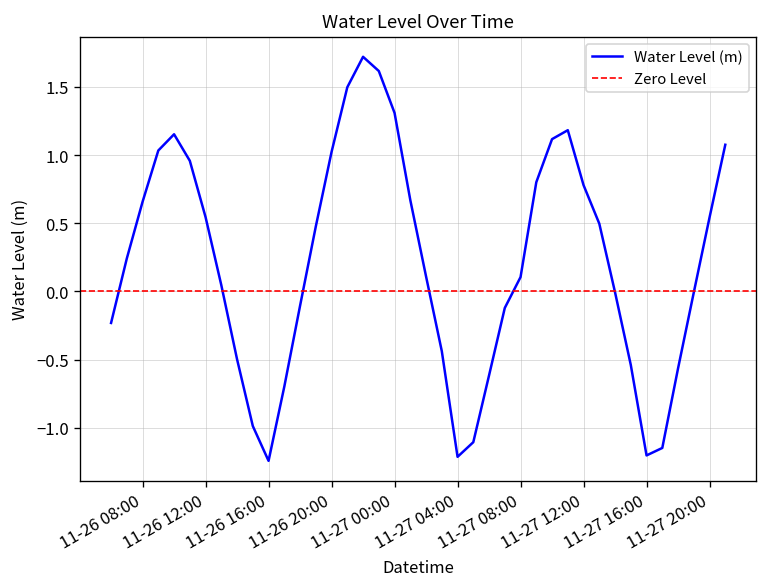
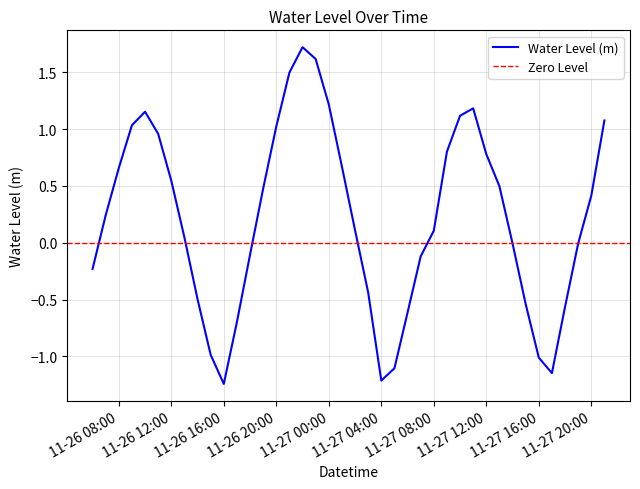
11-27 00:00: 1.31 -> 1.22
11-27 16:00: -1.20 -> -1.01
11-27 20:00: 0.54 -> 0.41
